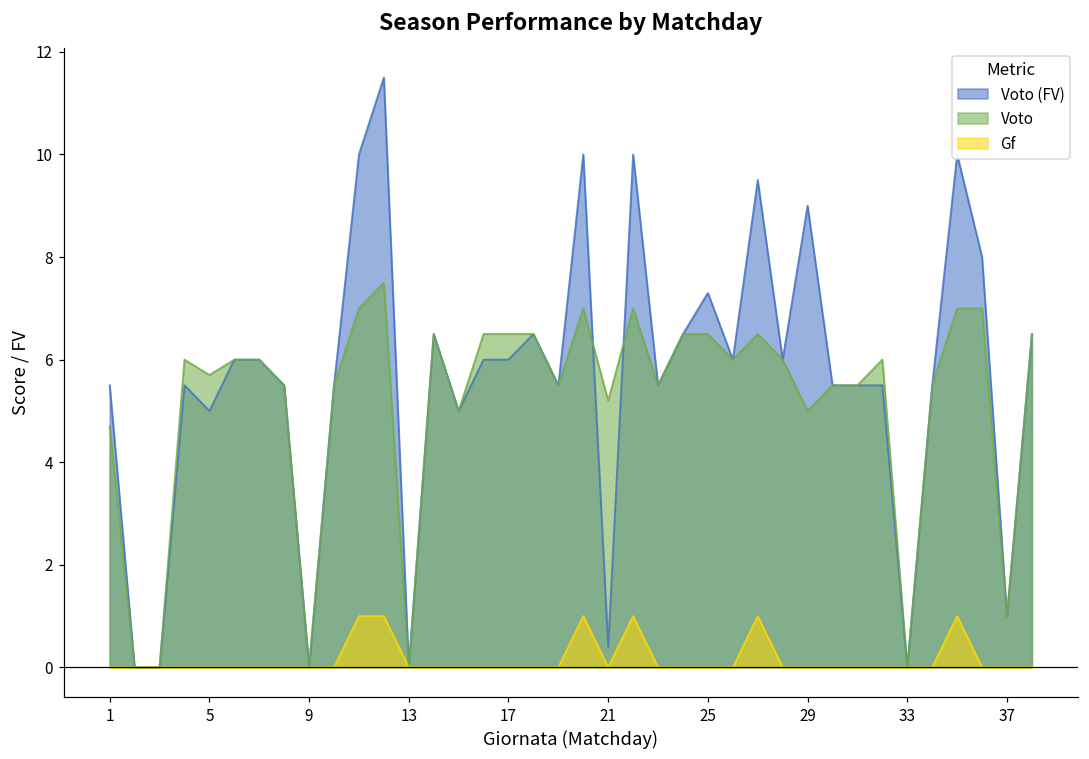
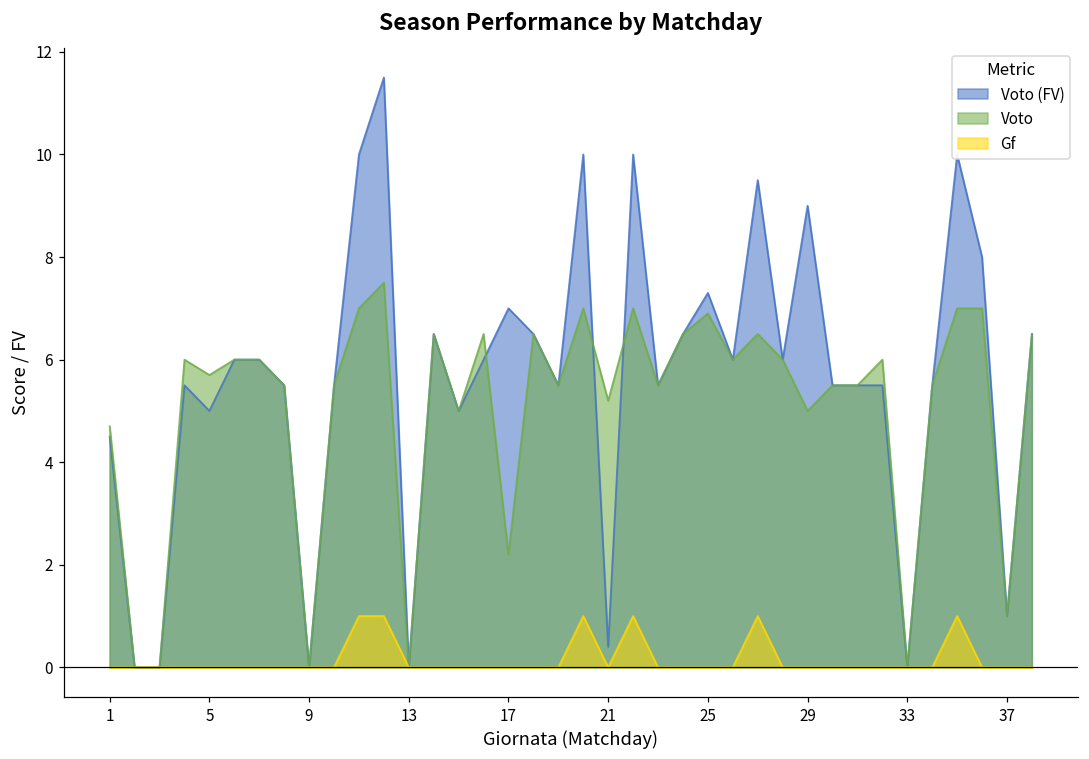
Voto (FV), 1: 5.5 -> 4.5
Voto (FV), 17: 6 -> 7
Voto, 17: 6.5 -> 2.2
Voto, 25: 6.5 -> 6.9
